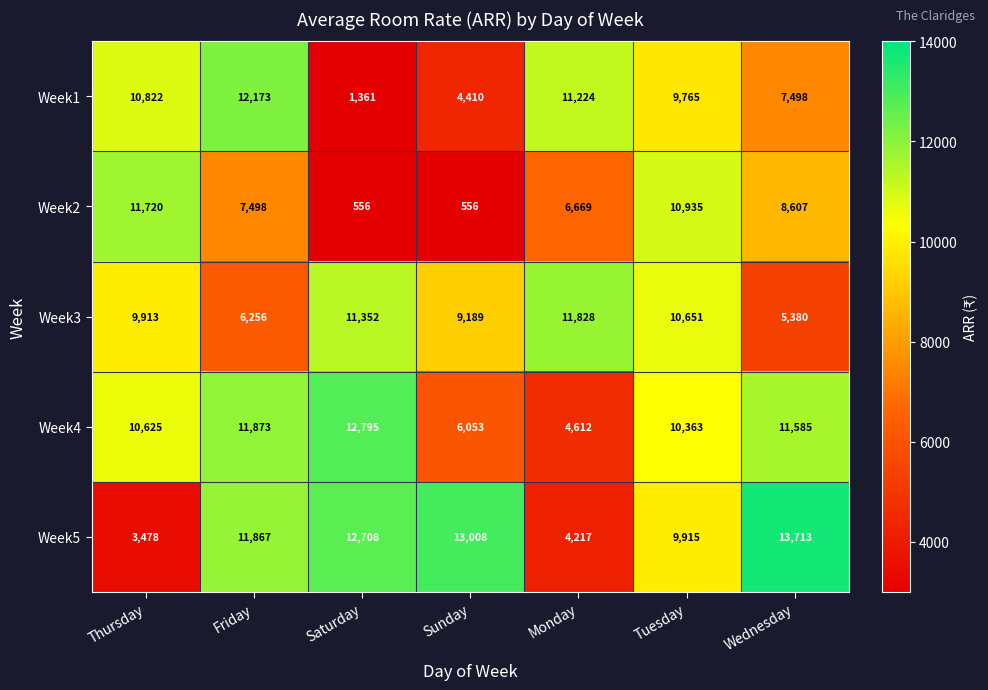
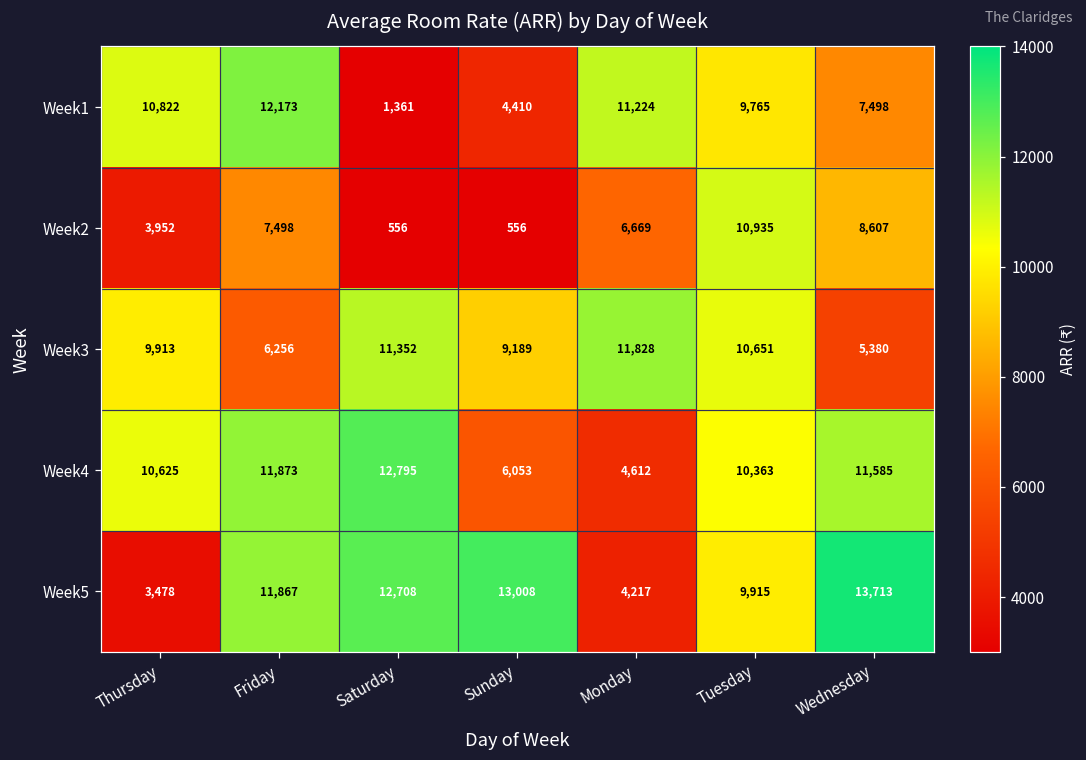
Week2, Thursday: 11,720 -> 3,952
